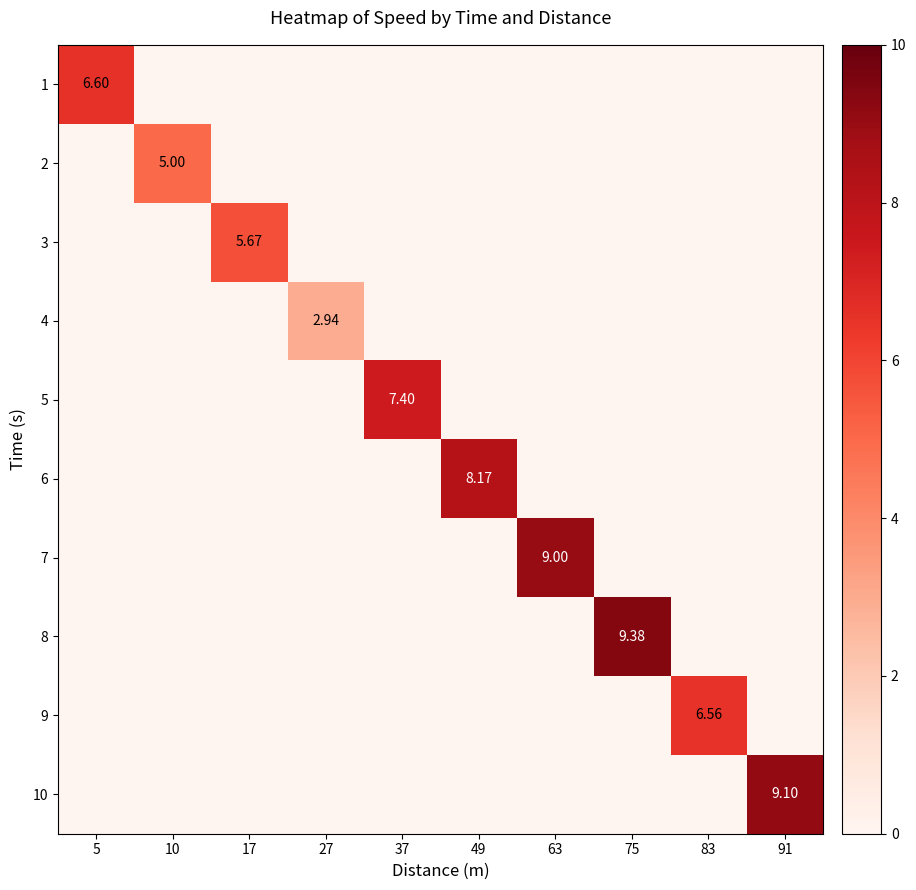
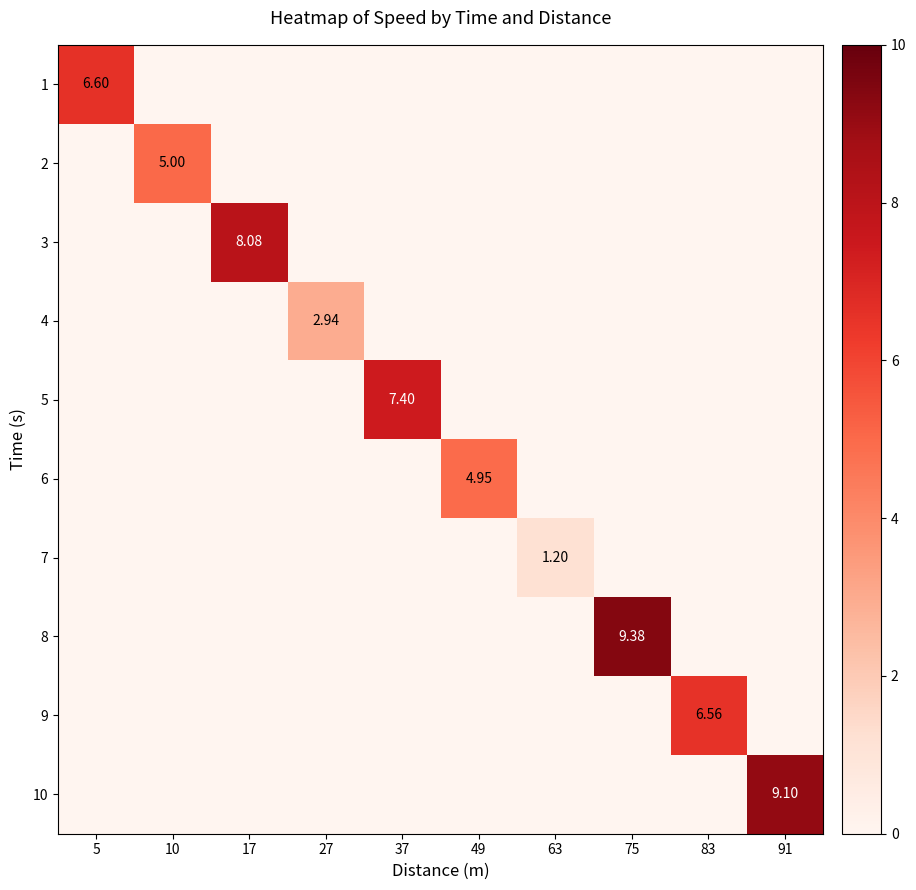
3, 17: 5.67 -> 8.08
6, 49: 8.17 -> 4.95
7, 63: 9.00 -> 1.20
